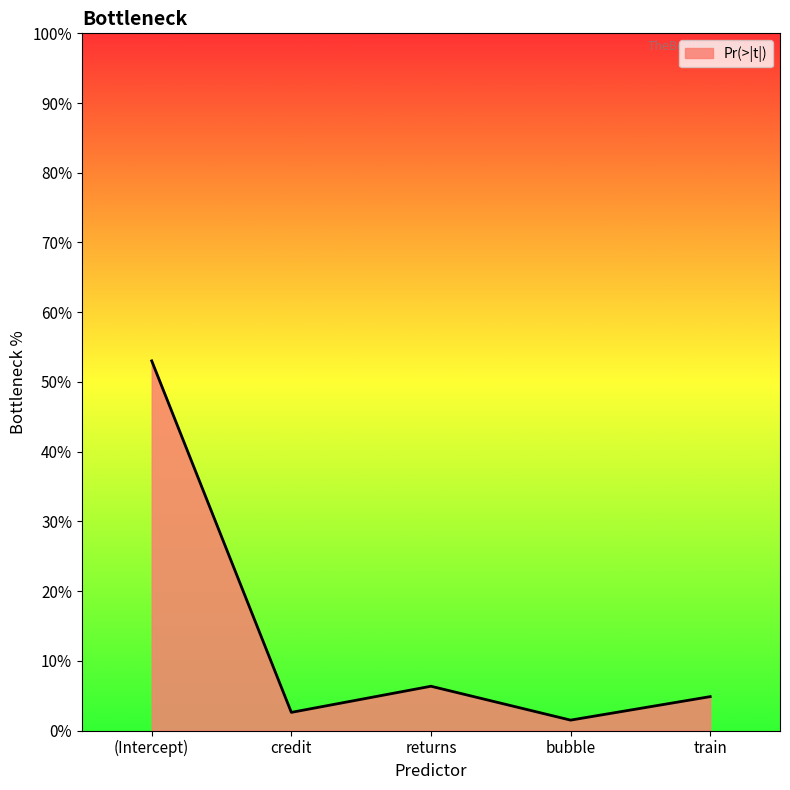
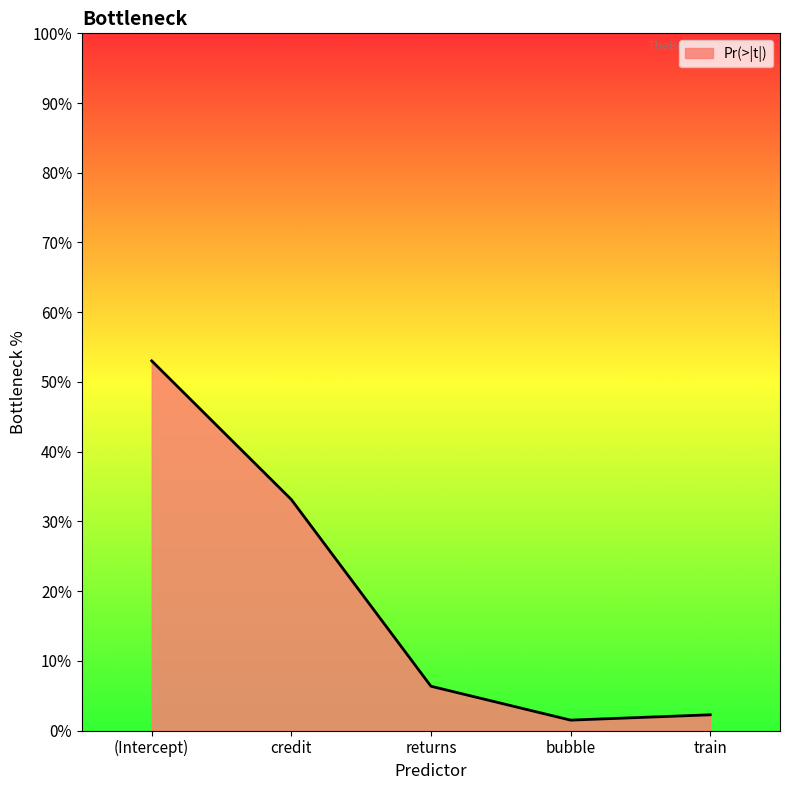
credit: 3% -> 33%
train: 5% -> 2%
